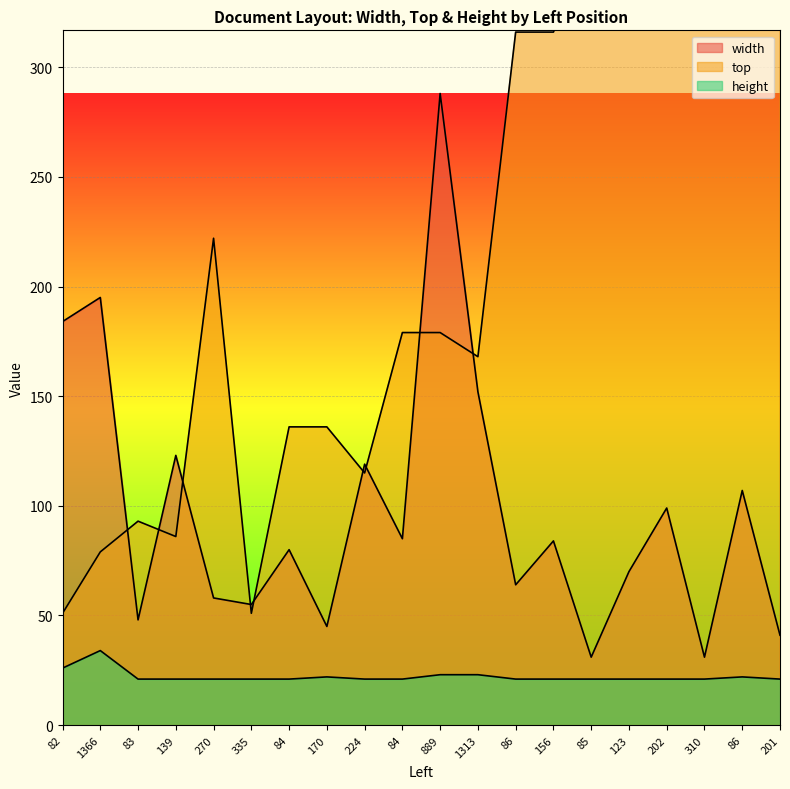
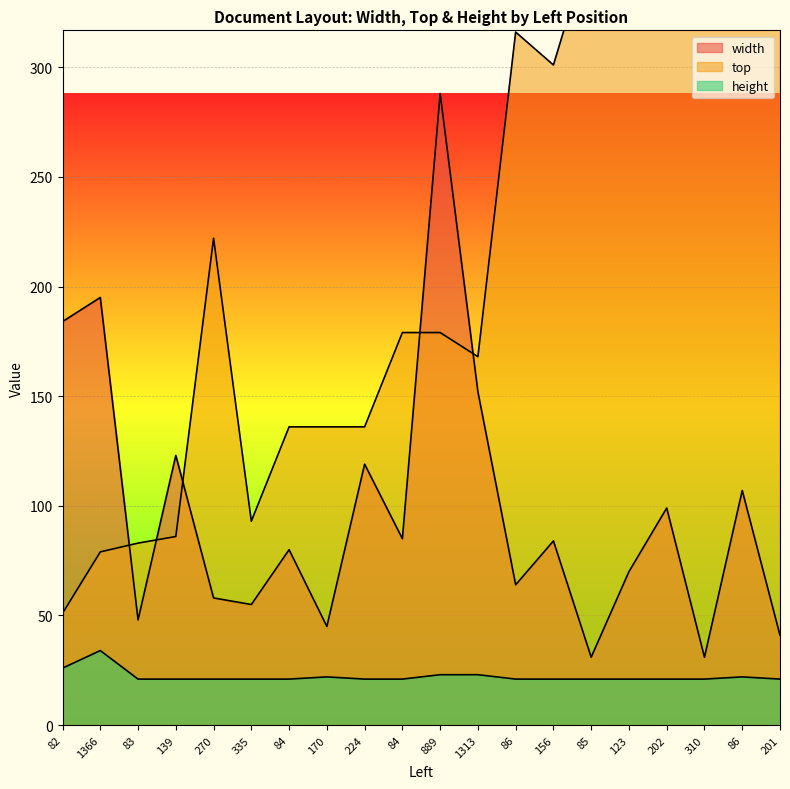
top, 83: 93 -> 83
top, 335: 51 -> 93
top, 224: 115 -> 136
top, 156: 316 -> 301
